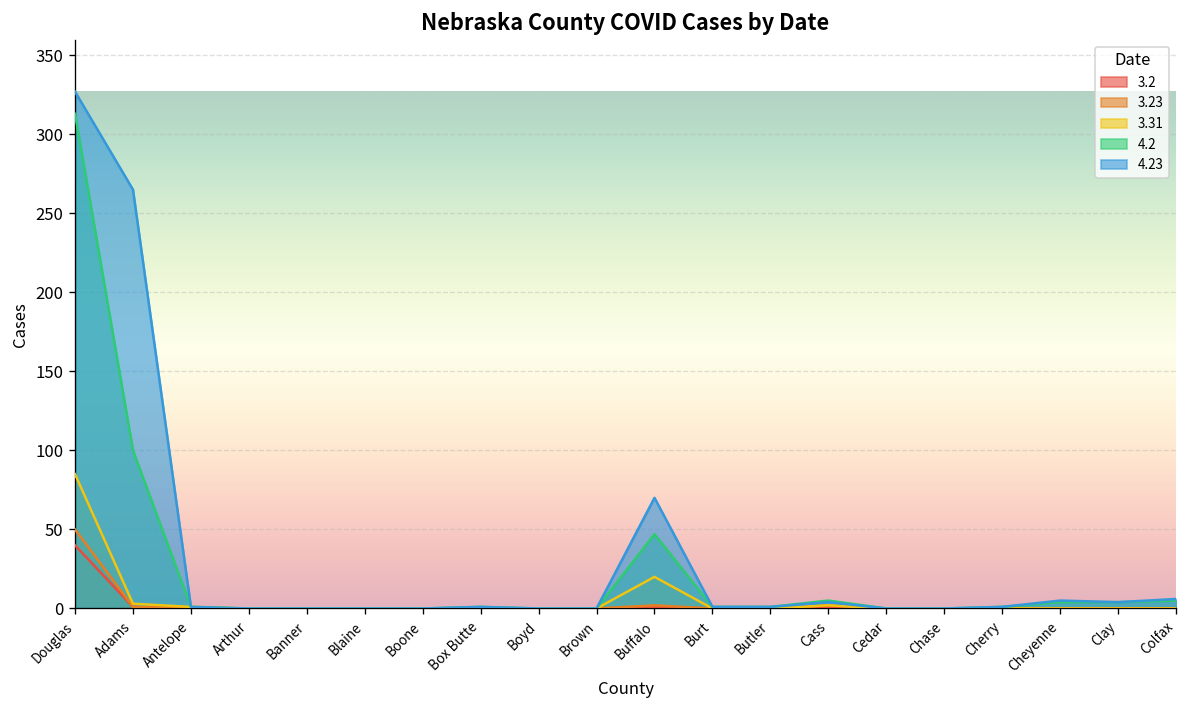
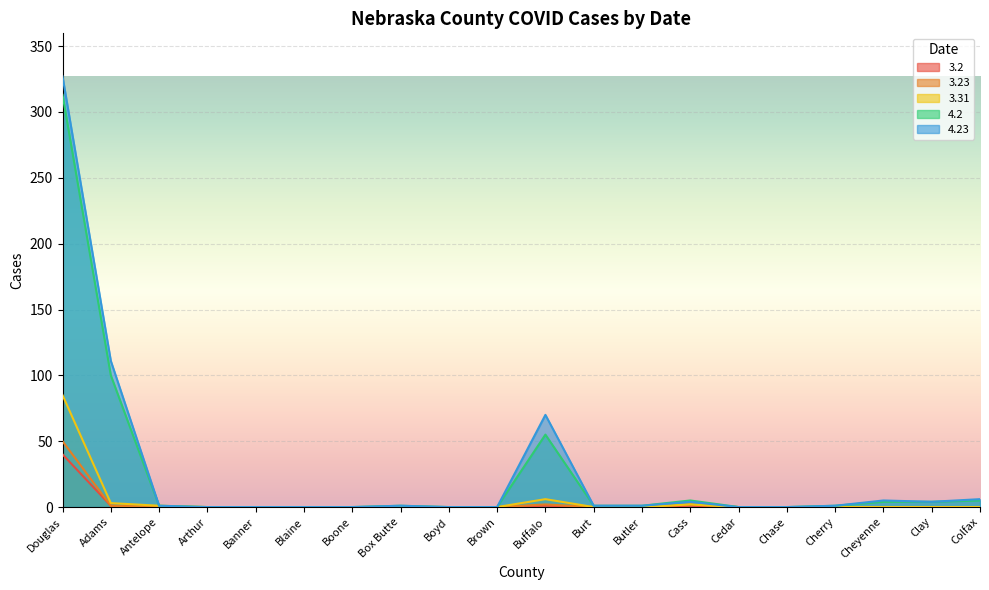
4.23, Adams: 265 -> 111
3.31, Buffalo: 20 -> 6
4.2, Buffalo: 47 -> 55
